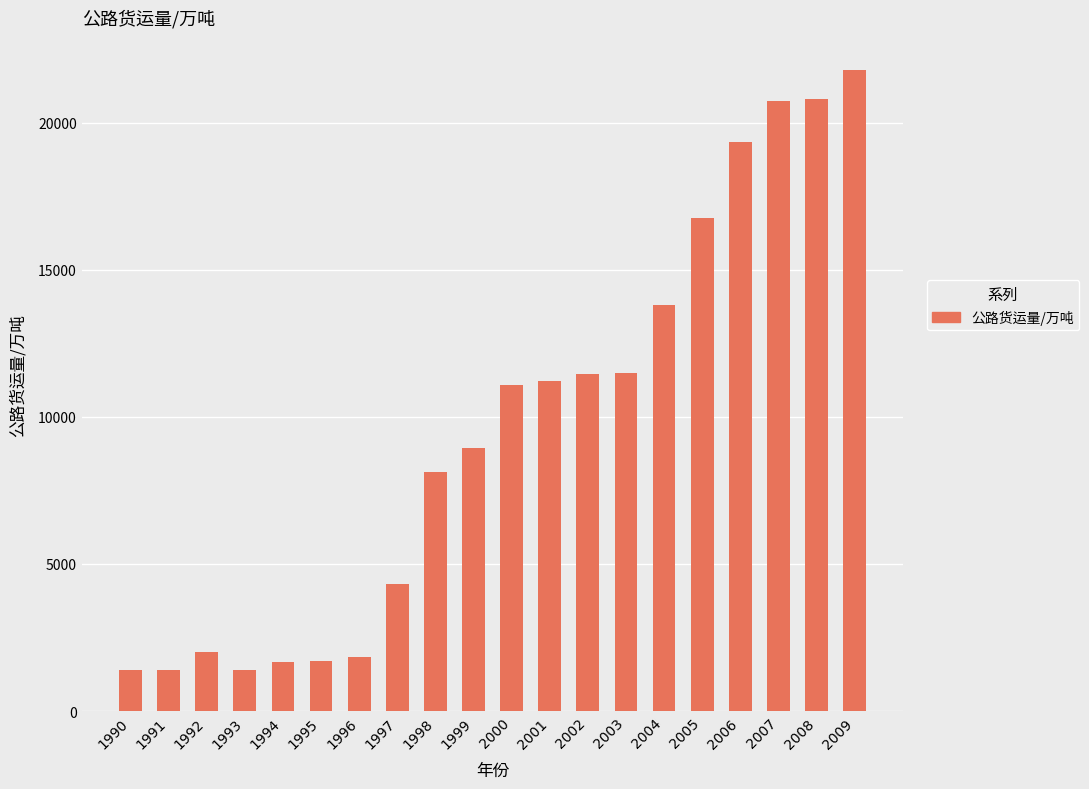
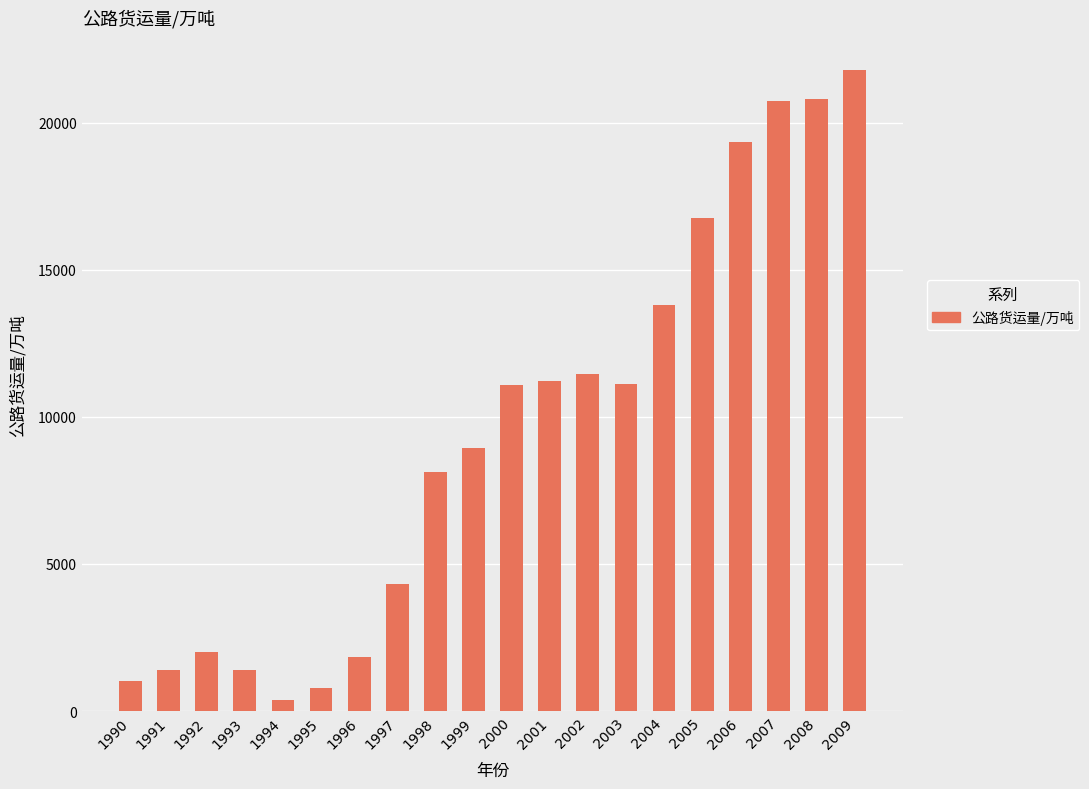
1990: 1400 -> 1000
1994: 1700 -> 400
1995: 1700 -> 800
2003: 11500 -> 11100
